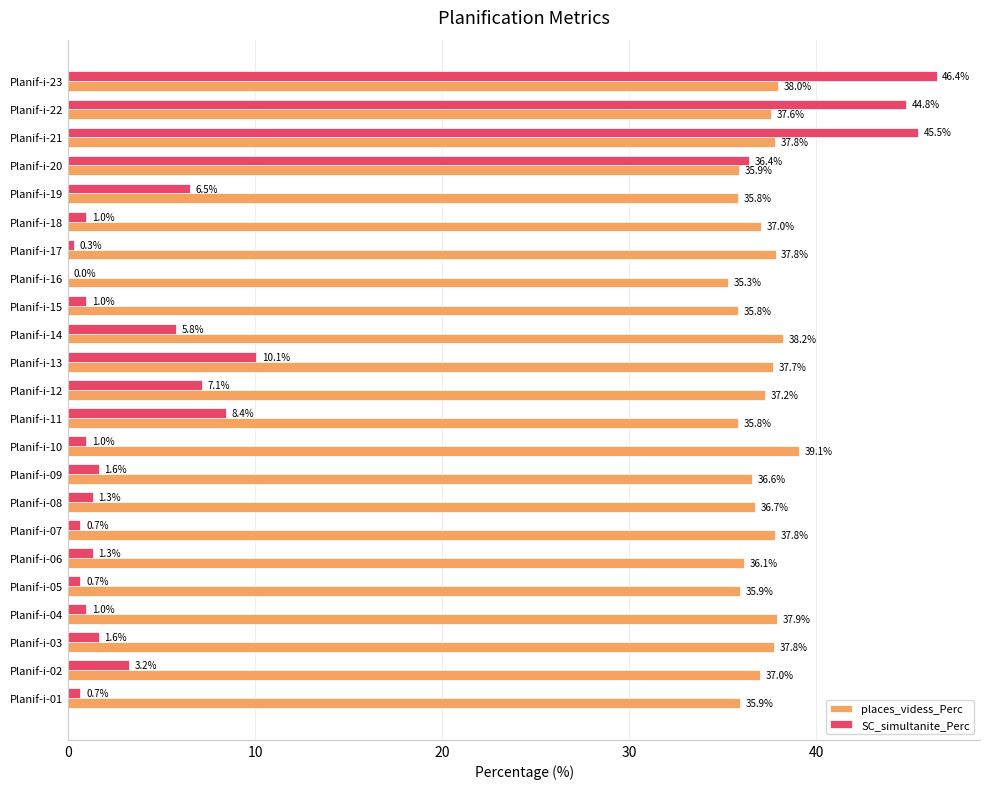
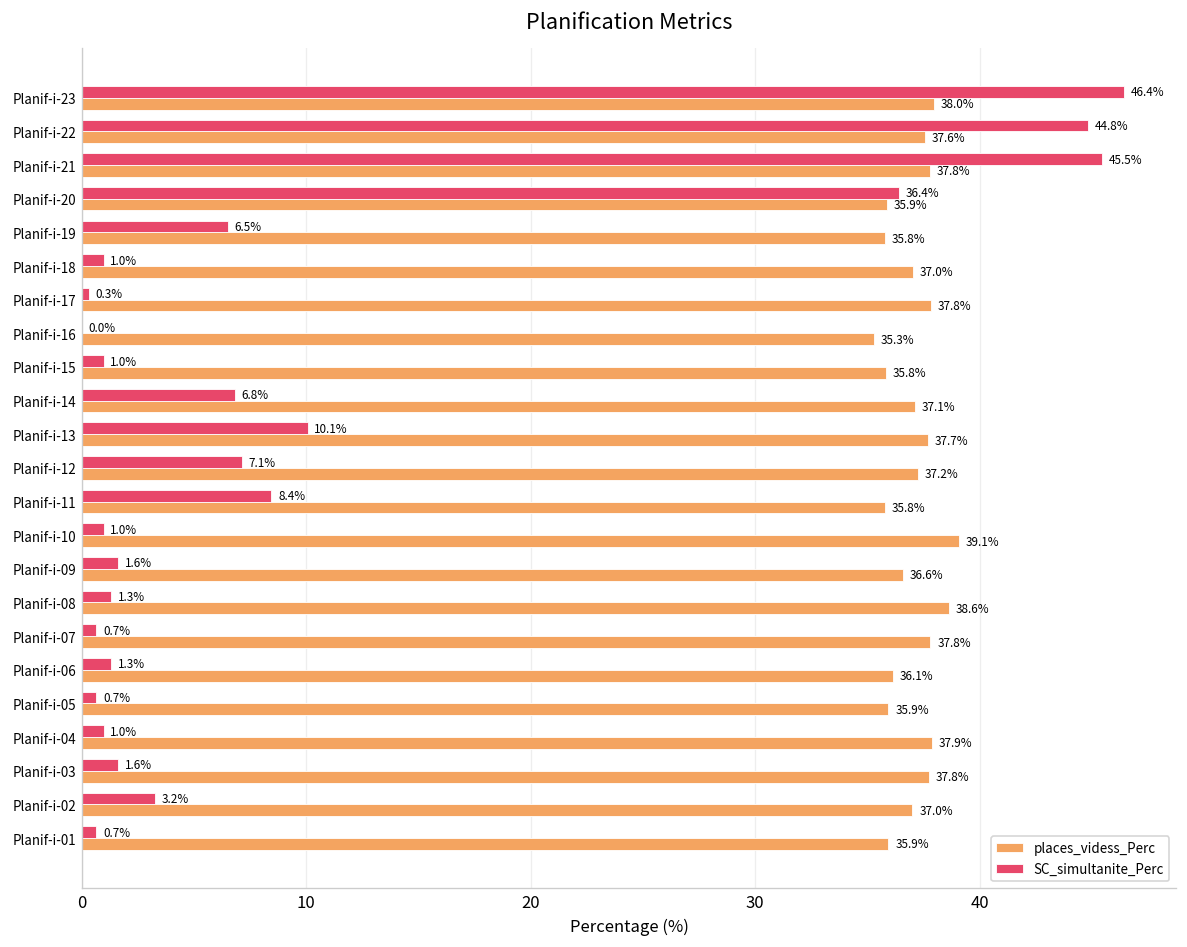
SC_simultanite_Perc, Planif-i-14: 5.8% -> 6.8%
places_videss_Perc, Planif-i-14: 38.2% -> 37.1%
places_videss_Perc, Planif-i-08: 36.7% -> 38.6%
